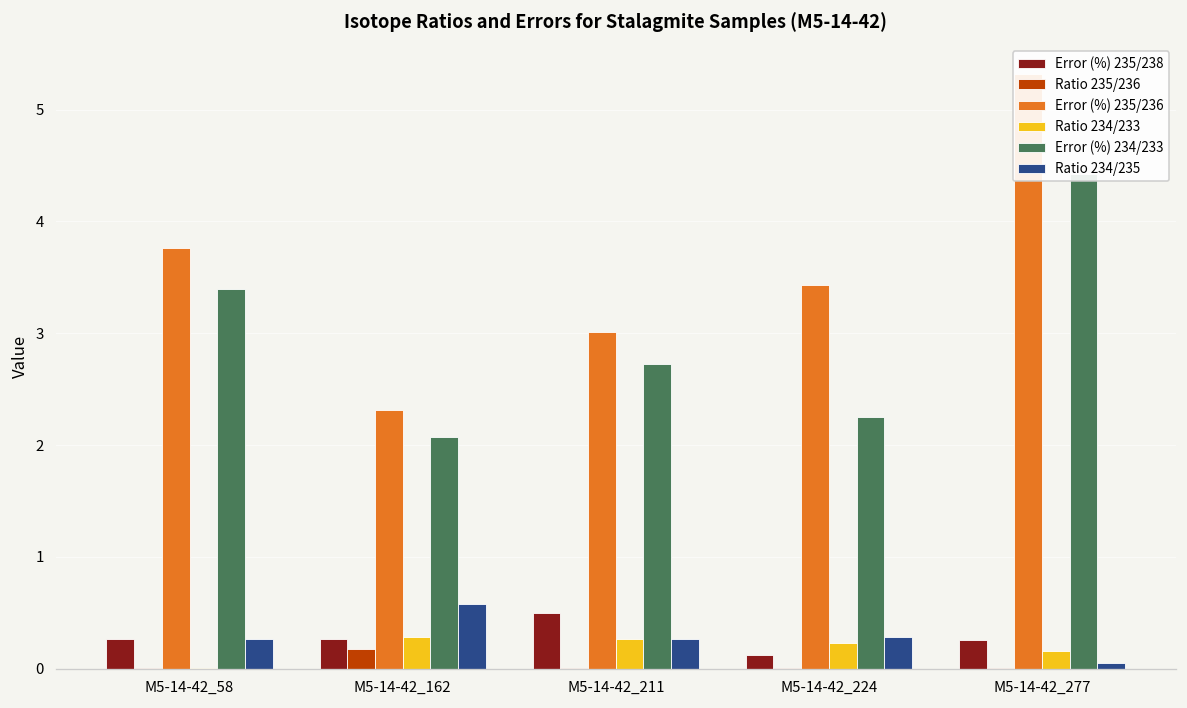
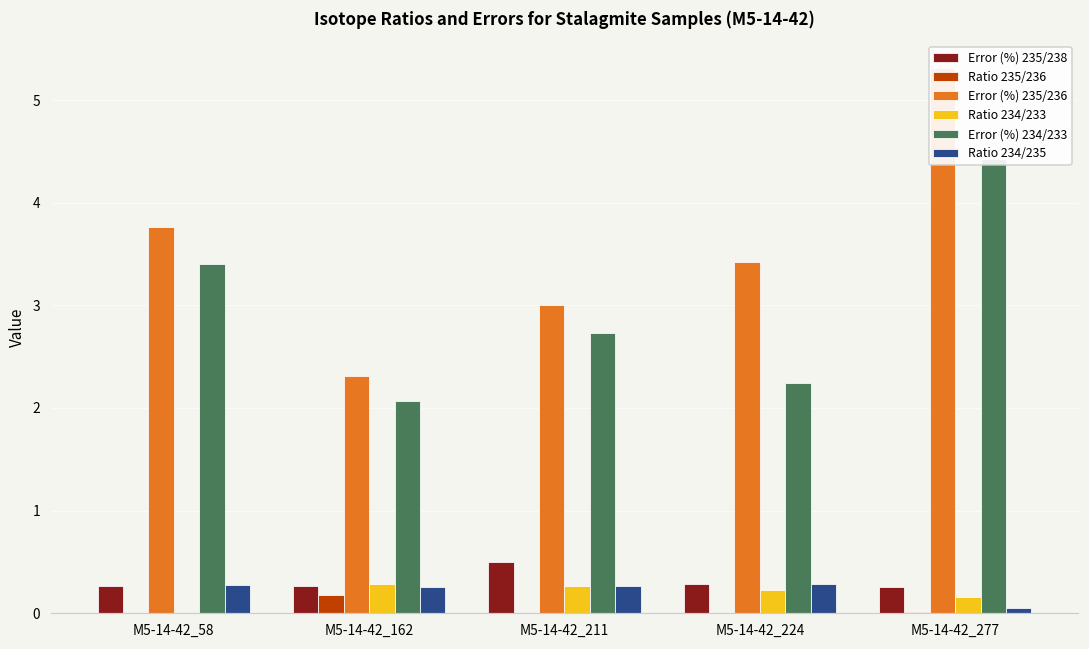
Ratio 234/235, M5-14-42_162: 0.6 -> 0.3
Error (%) 235/238, M5-14-42_224: 0.1 -> 0.3
